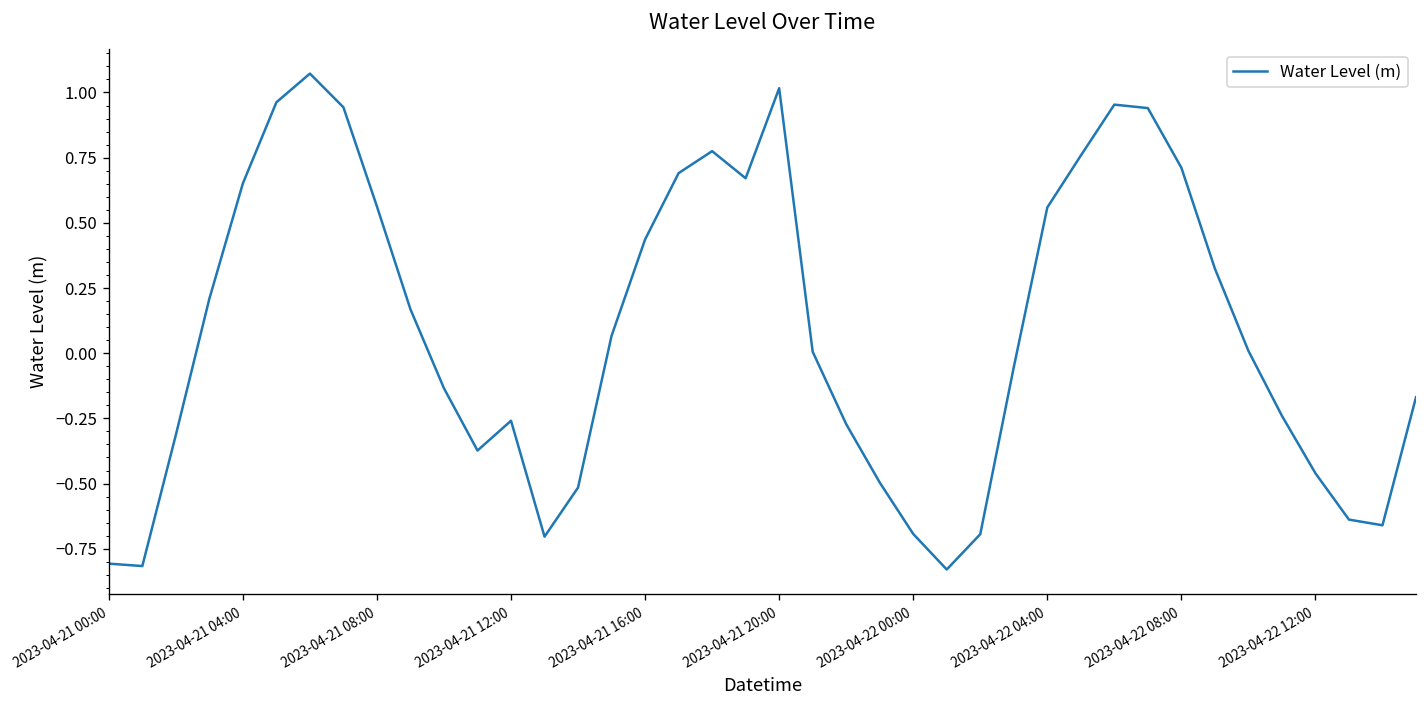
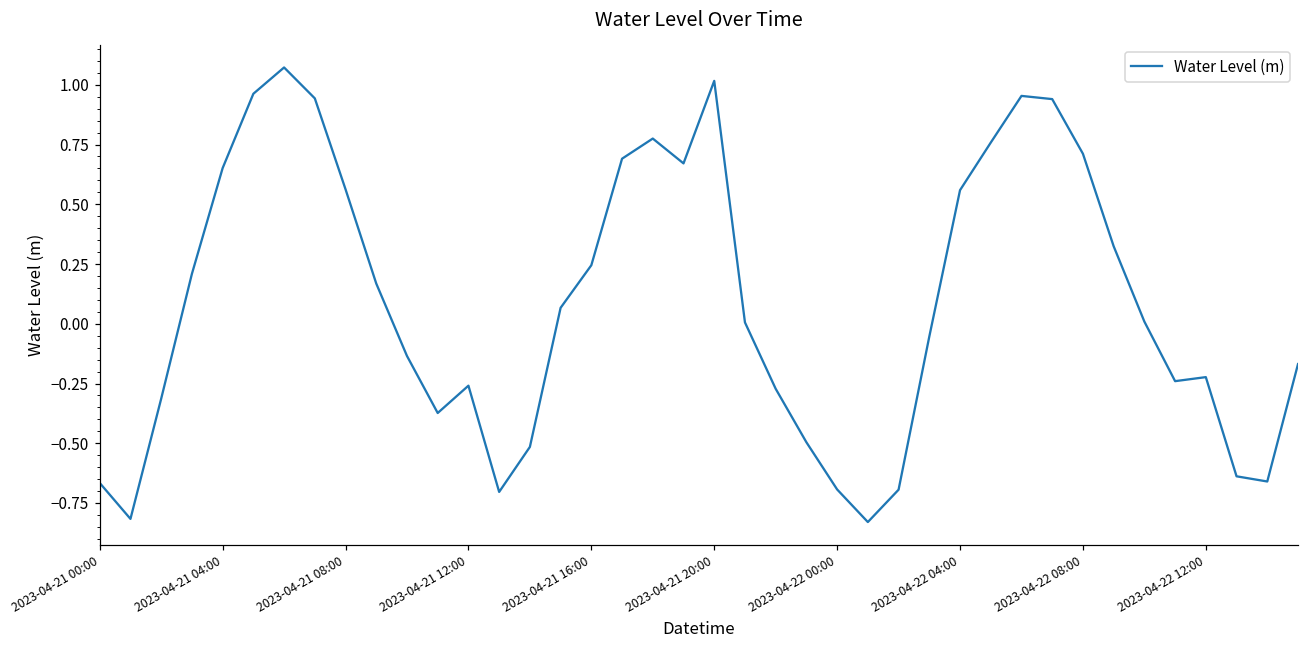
2023-04-21 00:00: -0.81 -> -0.67
2023-04-21 16:00: 0.44 -> 0.24
2023-04-22 12:00: -0.46 -> -0.22
